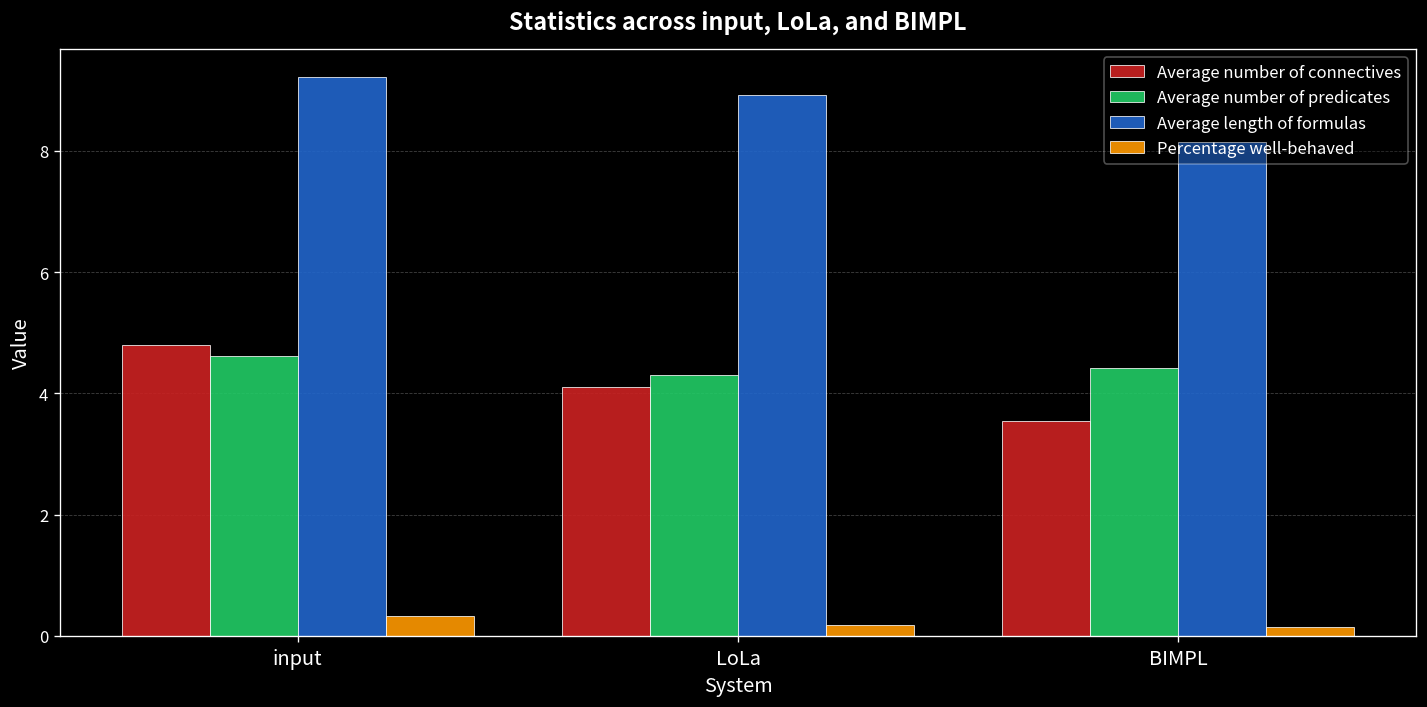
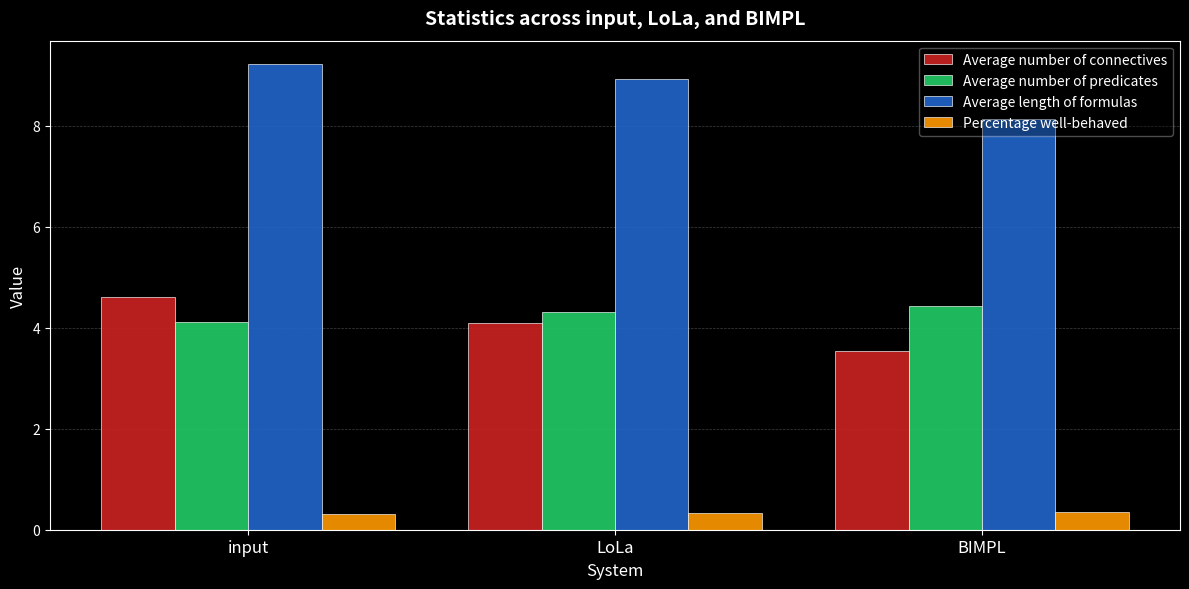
Average number of connectives, input: 4.8 -> 4.6
Average number of predicates, input: 4.6 -> 4.1
Percentage well-behaved, LoLa: 0.2 -> 0.3
Percentage well-behaved, BIMPL: 0.1 -> 0.4
